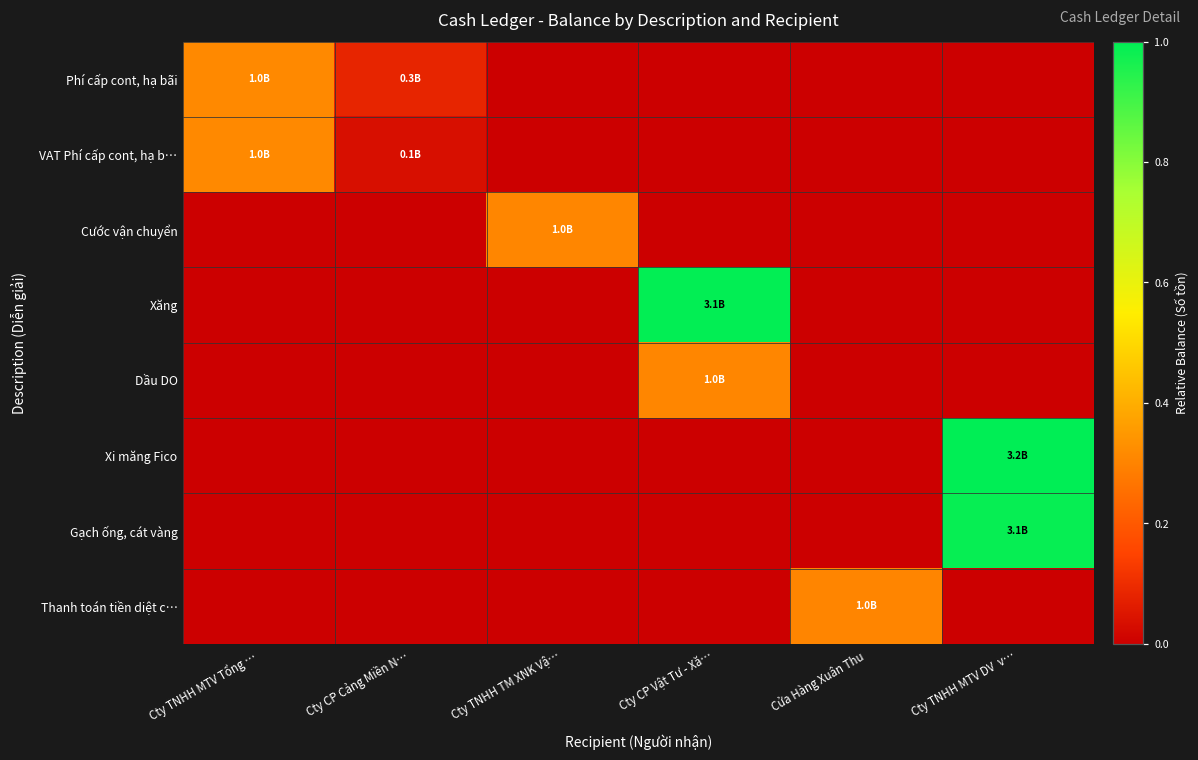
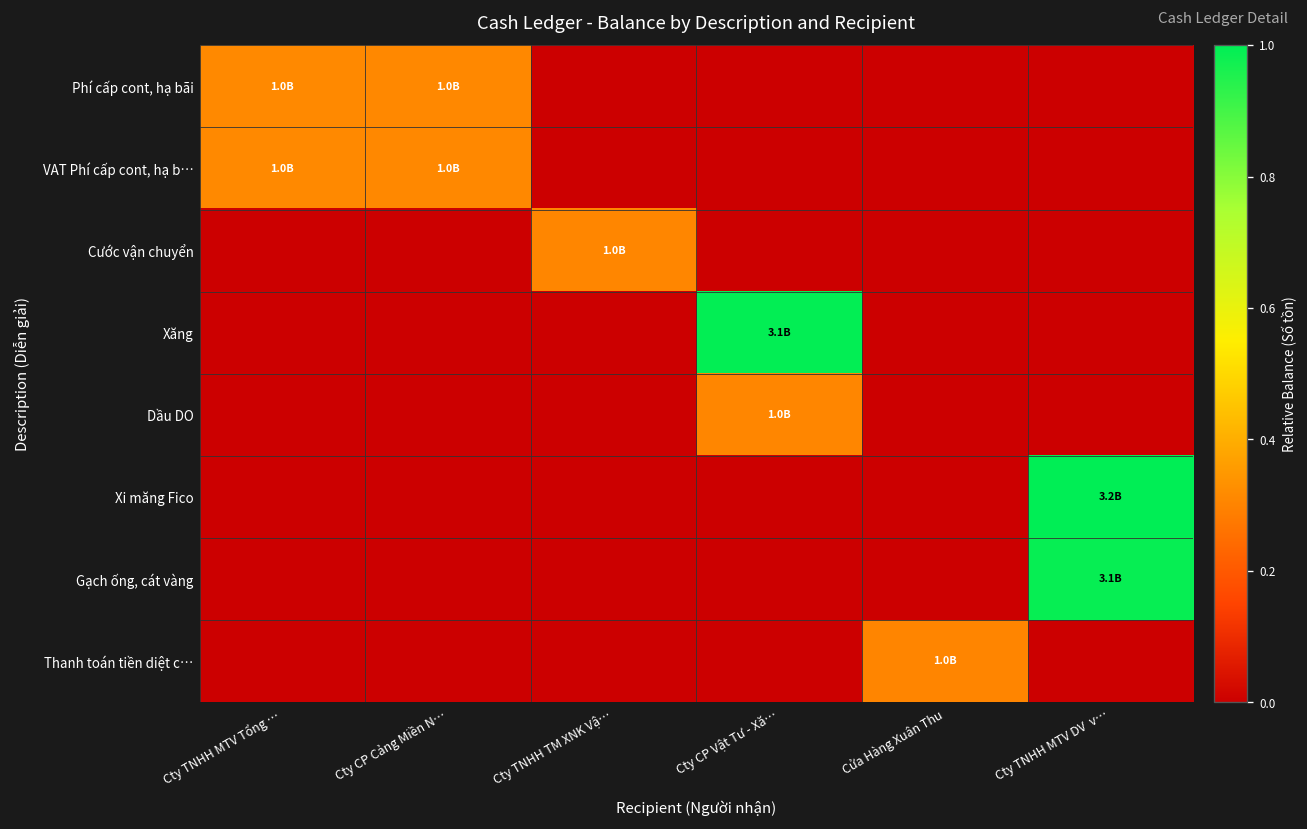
Phí cấp cont, hạ bãi, Cty CP Cảng Miền N…: 0.3B -> 1.0B
VAT Phí cấp cont, hạ b…, Cty CP Cảng Miền N…: 0.1B -> 1.0B
